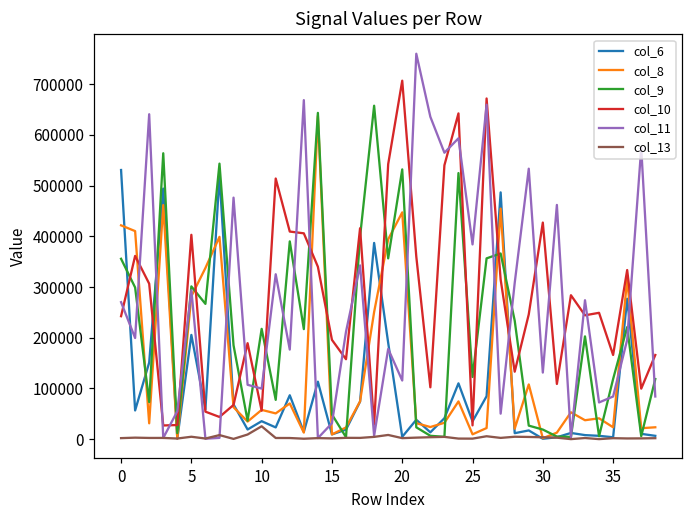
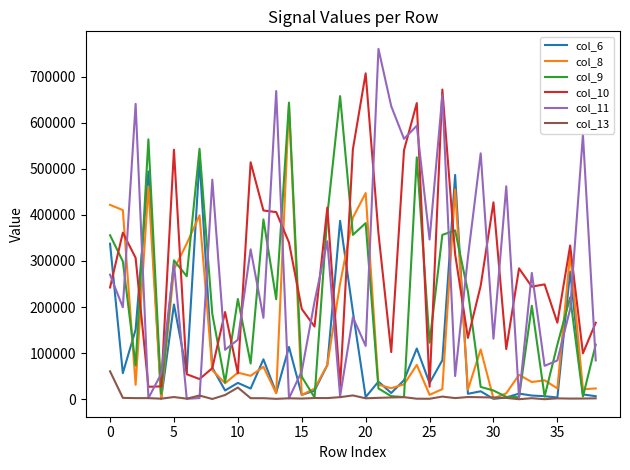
col_6, 0: 530000 -> 340000
col_13, 0: 0 -> 60000
col_10, 5: 400000 -> 540000
col_11, 10: 100000 -> 130000
col_11, 15: 30000 -> 60000
col_9, 20: 530000 -> 380000
col_11, 25: 380000 -> 350000
